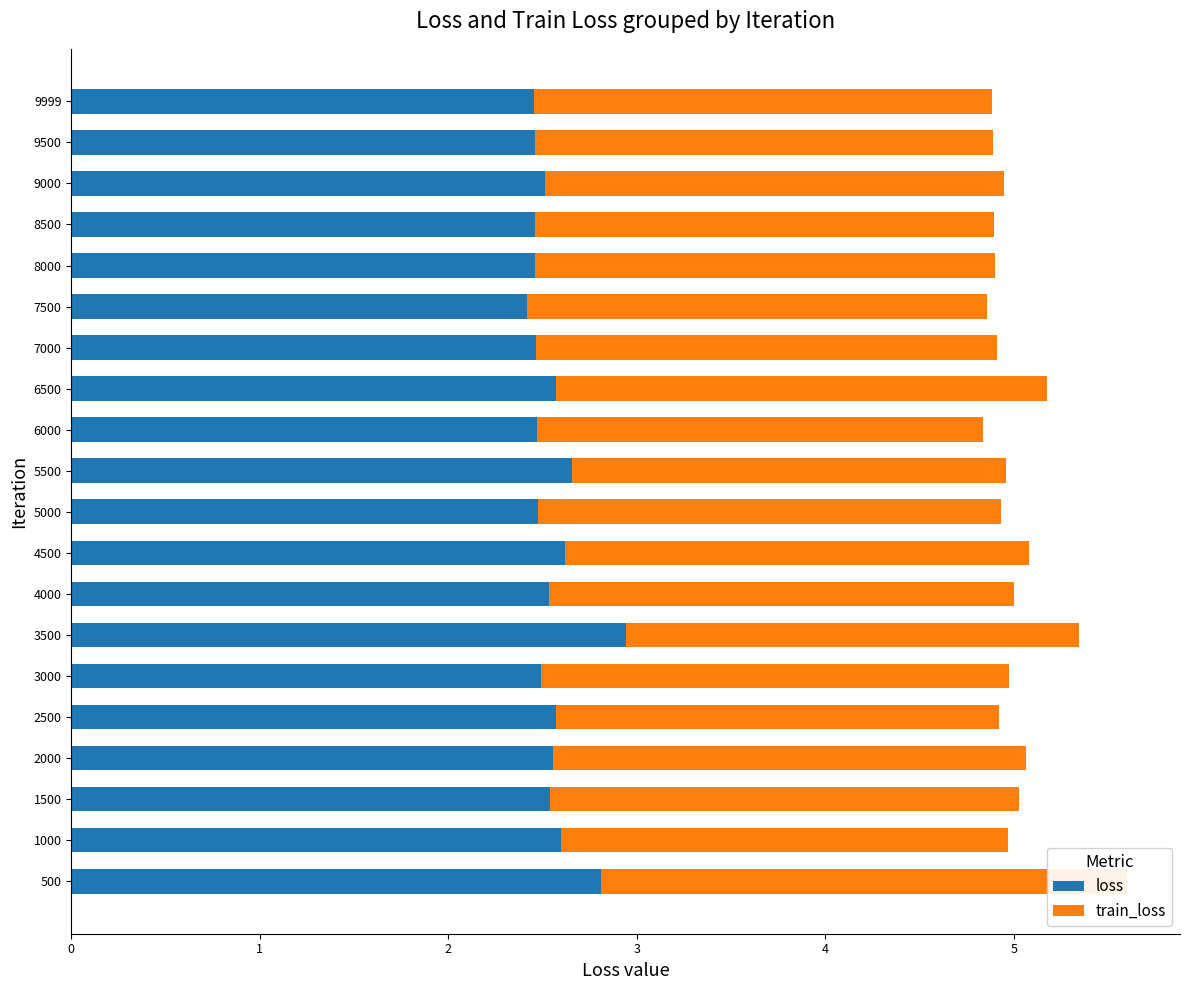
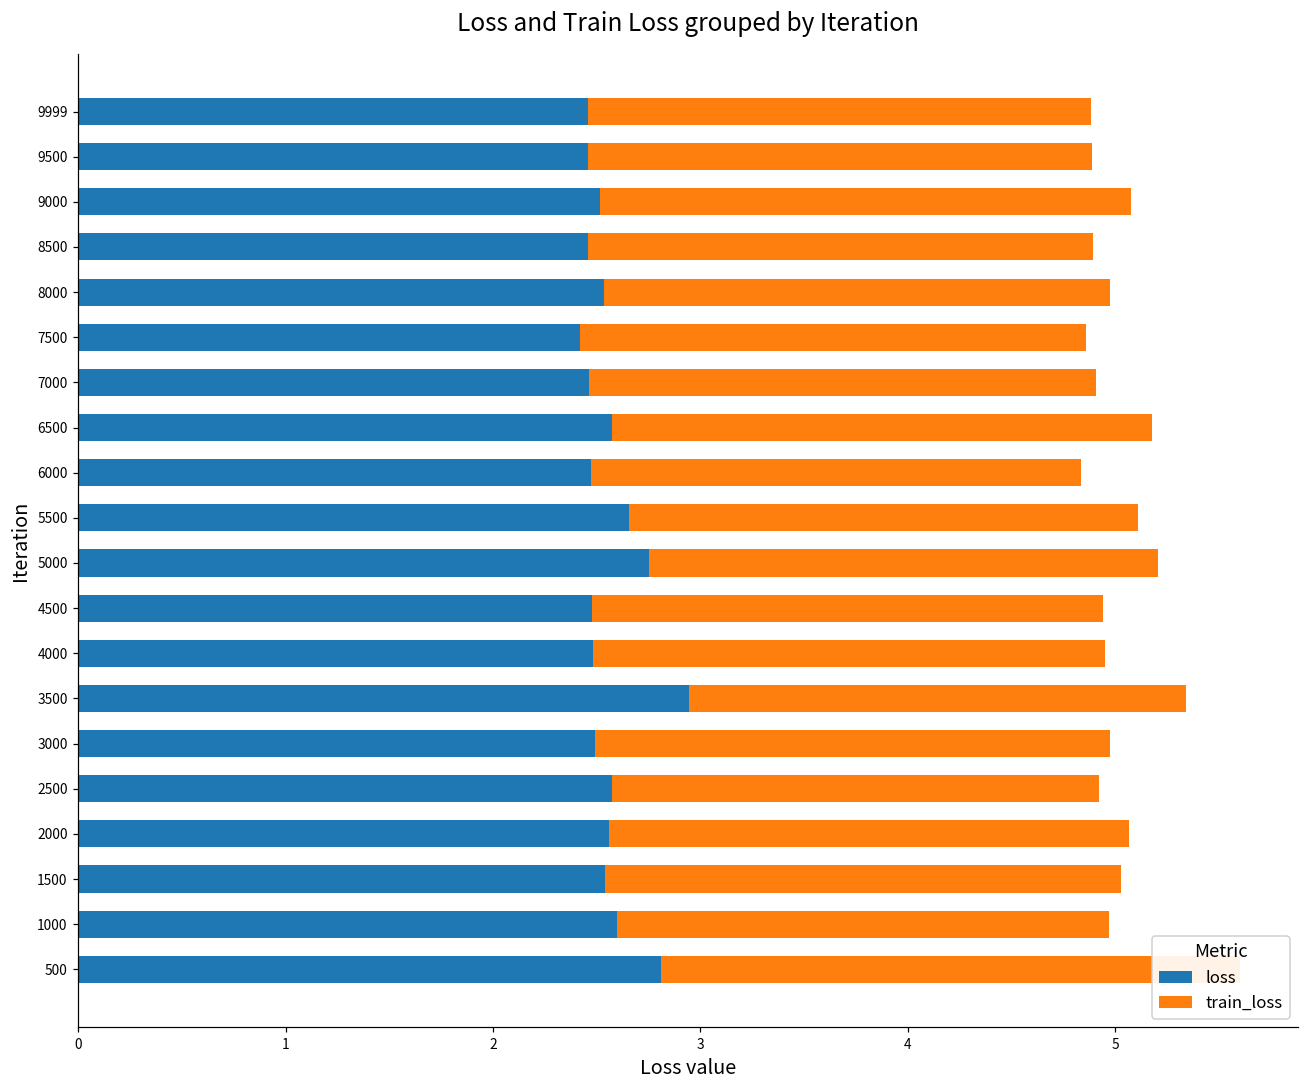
train_loss, 9000: 2.44 -> 2.56
loss, 8000: 2.46 -> 2.53
train_loss, 5500: 2.30 -> 2.45
loss, 5000: 2.47 -> 2.75
loss, 4500: 2.62 -> 2.48
loss, 4000: 2.54 -> 2.48
